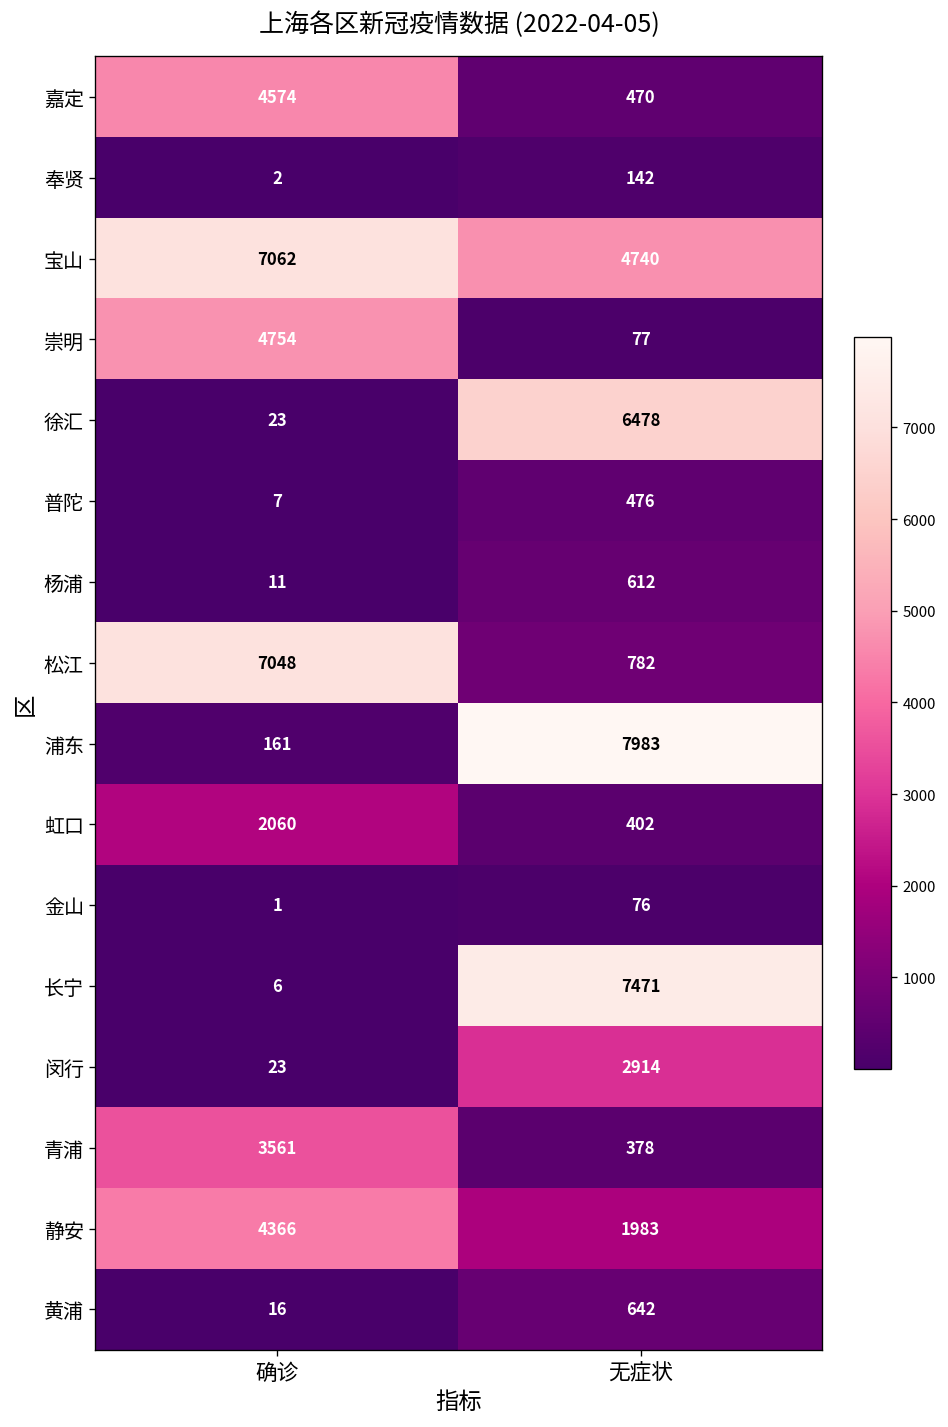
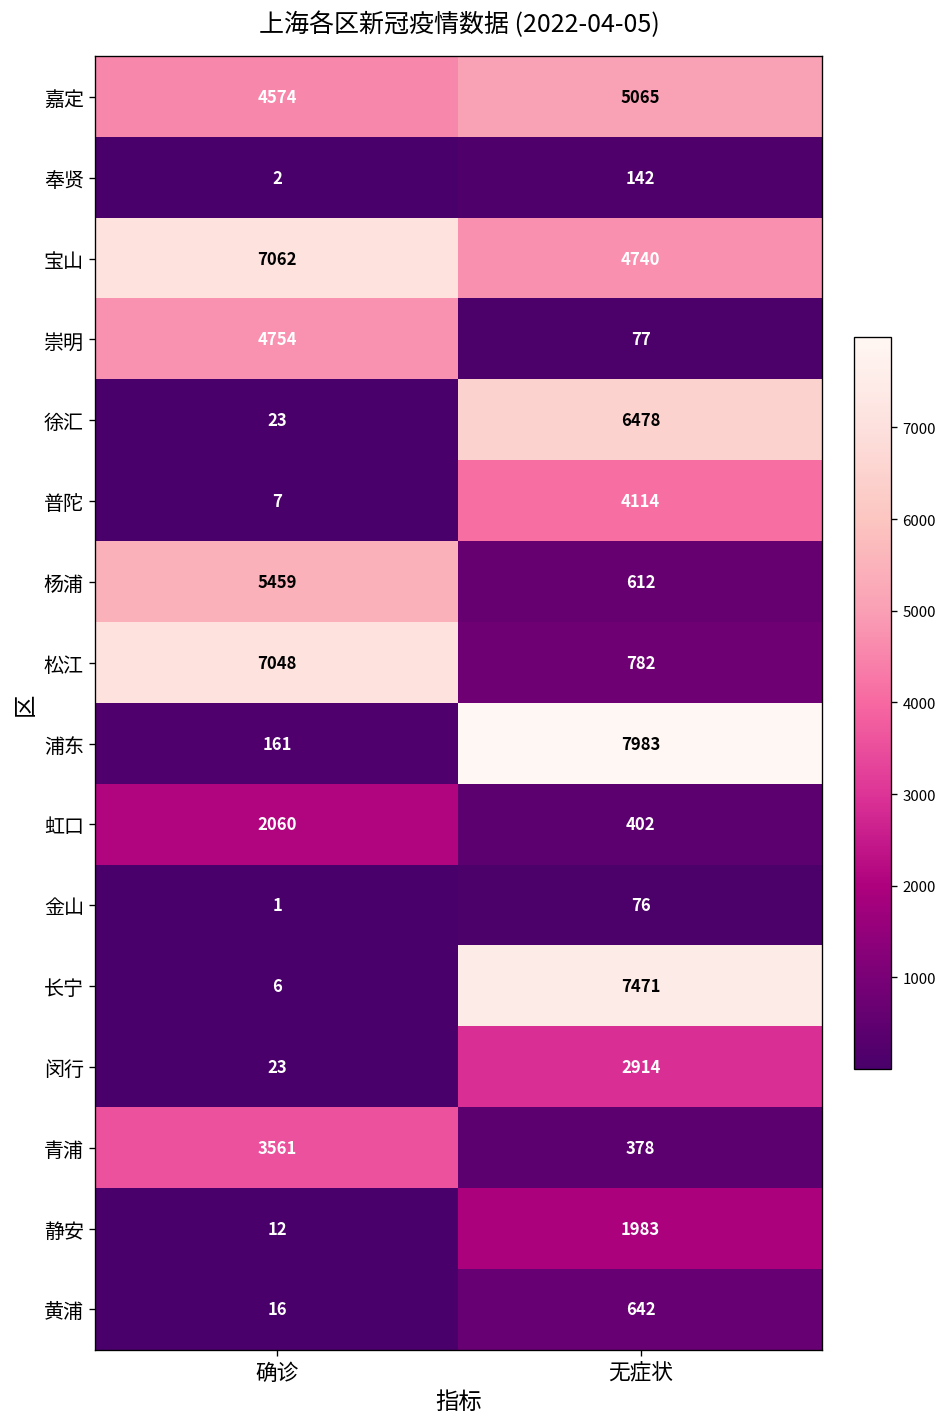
嘉定, 无症状: 470 -> 5065
普陀, 无症状: 476 -> 4114
杨浦, 确诊: 11 -> 5459
静安, 确诊: 4366 -> 12
